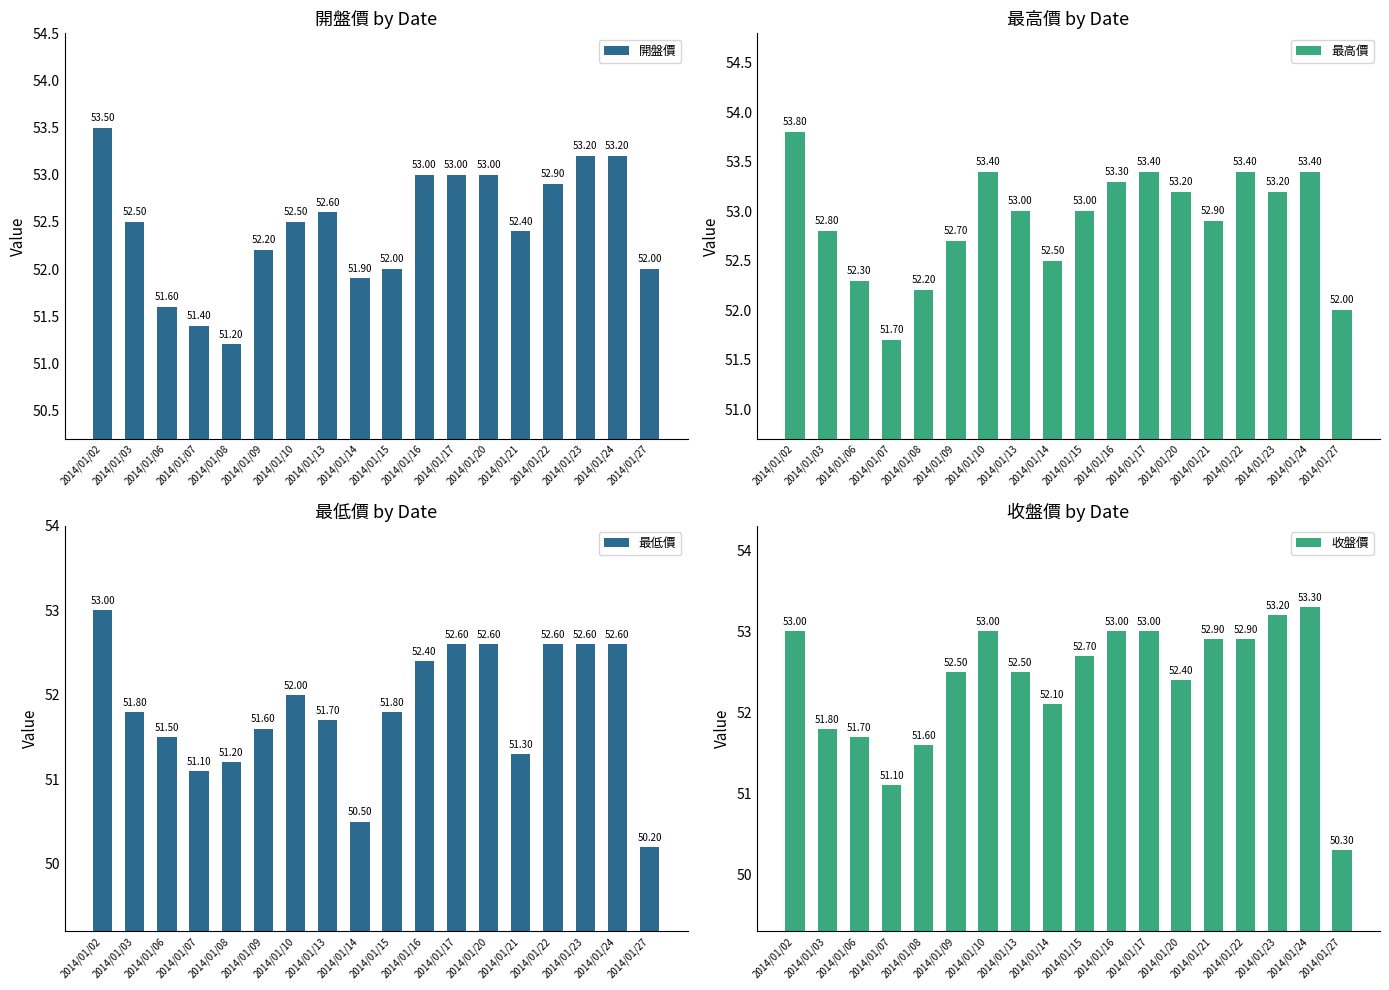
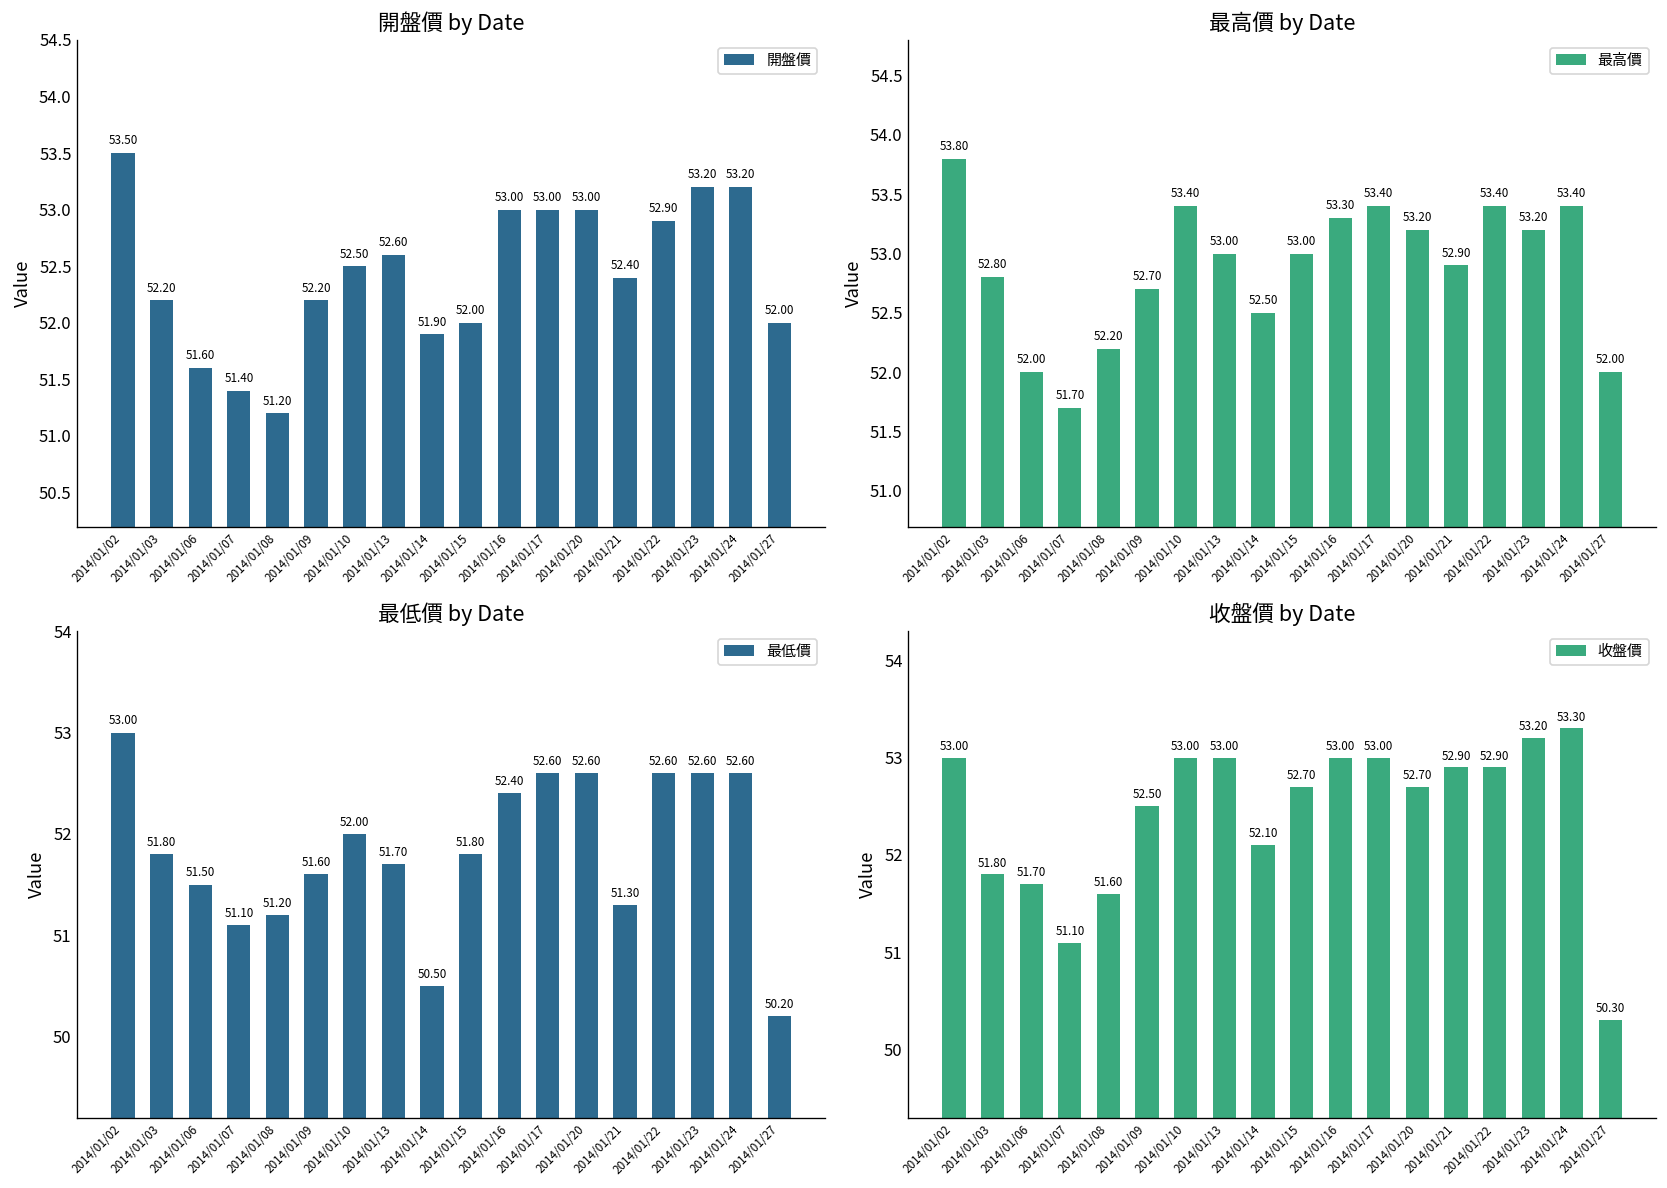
開盤價 by Date, 2014/01/03: 52.50 -> 52.20
最高價 by Date, 2014/01/06: 52.30 -> 52.00
收盤價 by Date, 2014/01/13: 52.50 -> 53.00
收盤價 by Date, 2014/01/20: 52.40 -> 52.70
